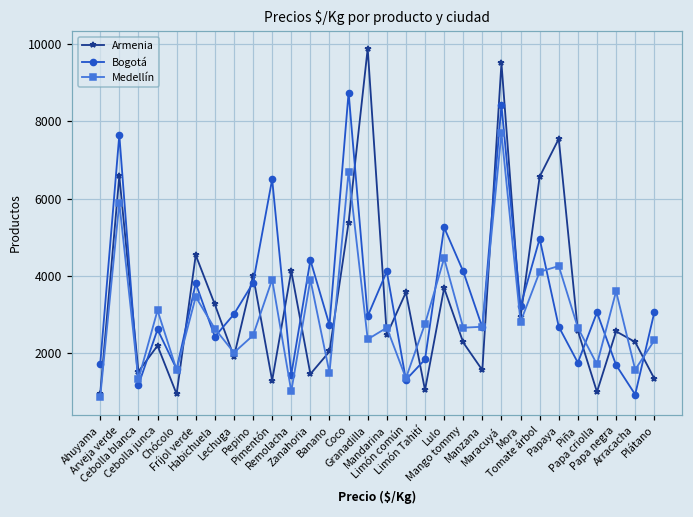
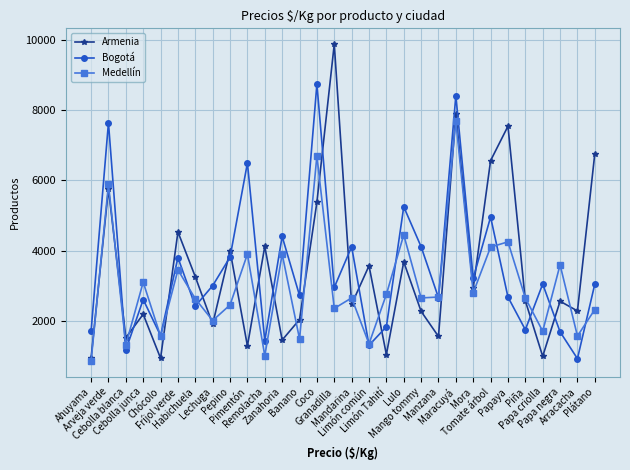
Armenia, Arveja verde: 6600 -> 5800
Armenia, Maracuyá: 9500 -> 7900
Armenia, Plátano: 1300 -> 6800
